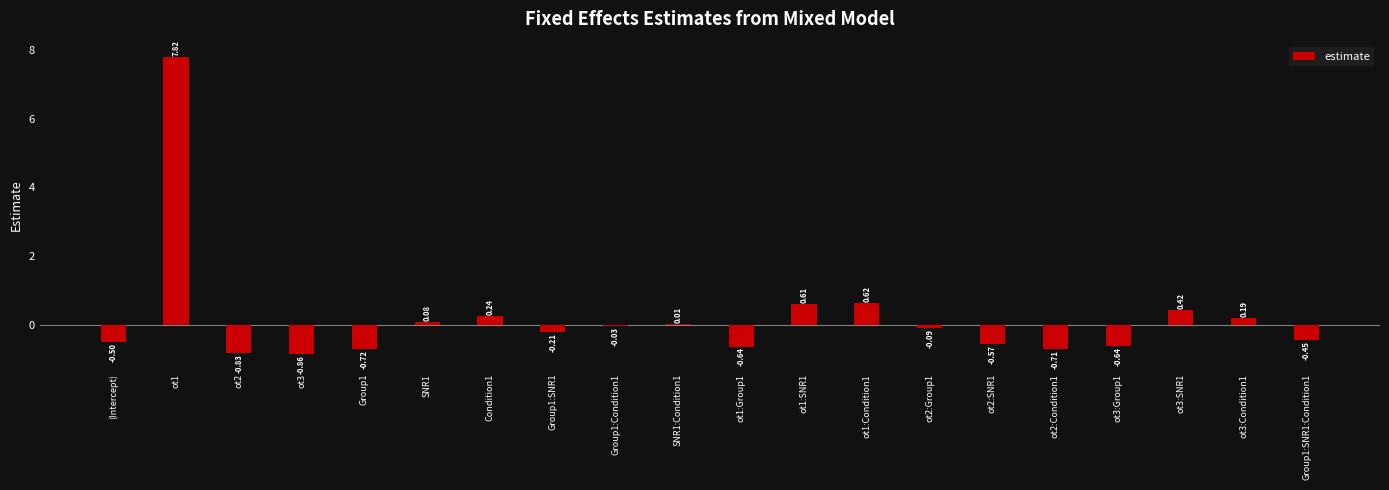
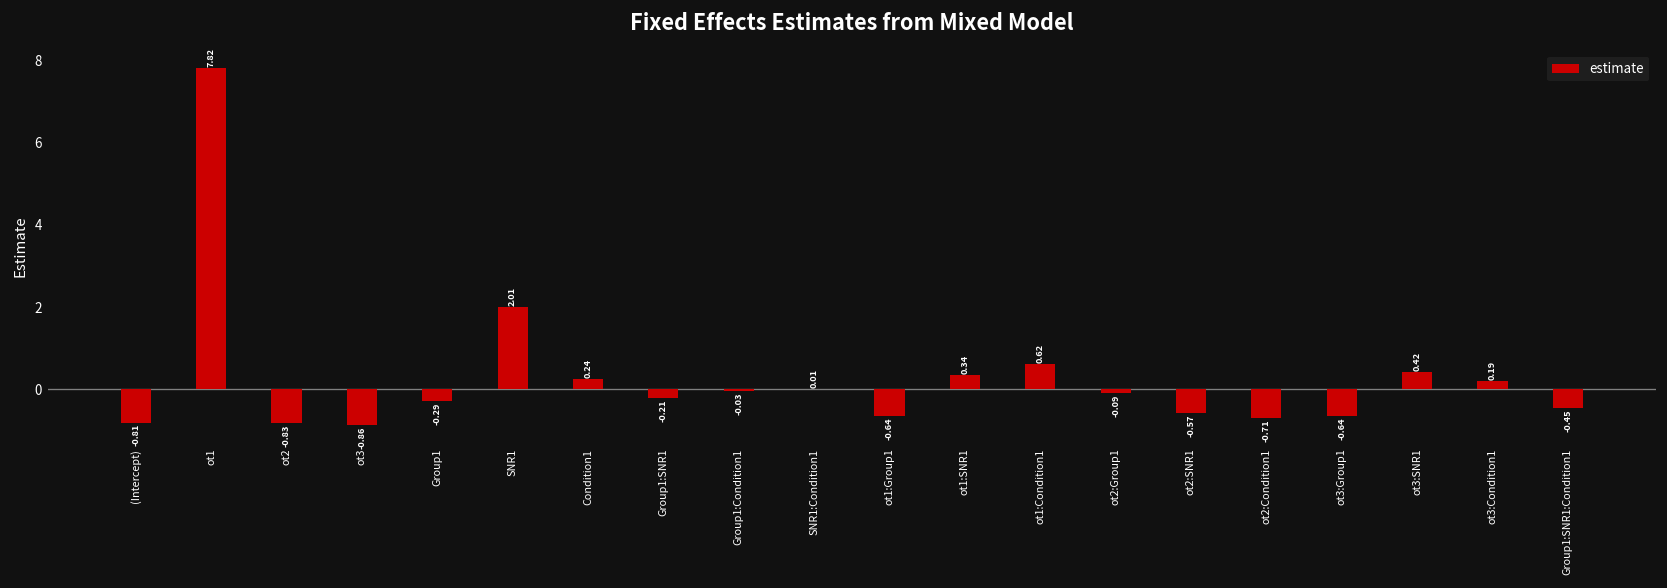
(Intercept): -0.50 -> -0.81
Group1: -0.72 -> -0.29
SNR1: 0.08 -> 2.01
ot1:SNR1: 0.61 -> 0.34
